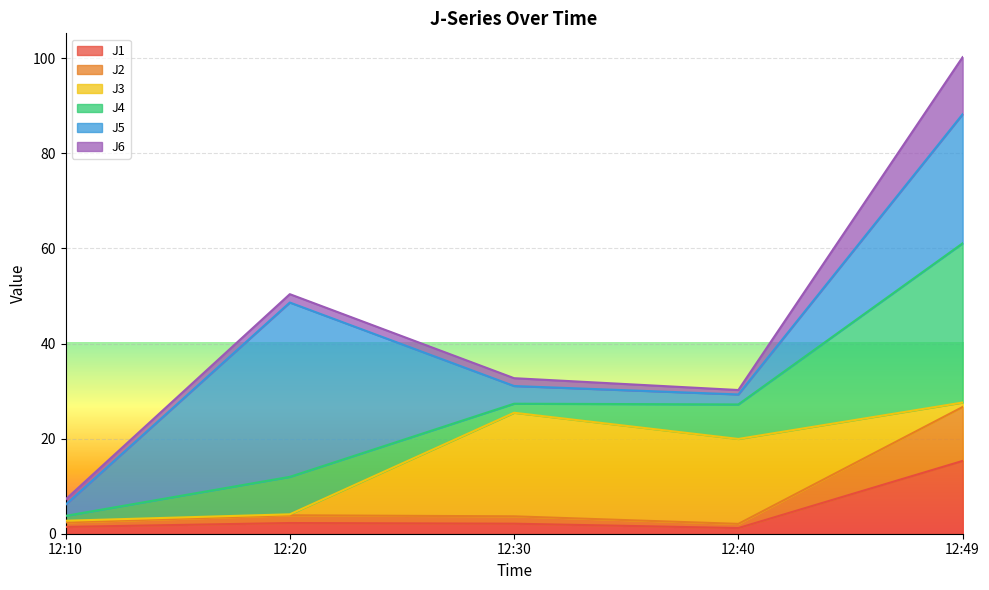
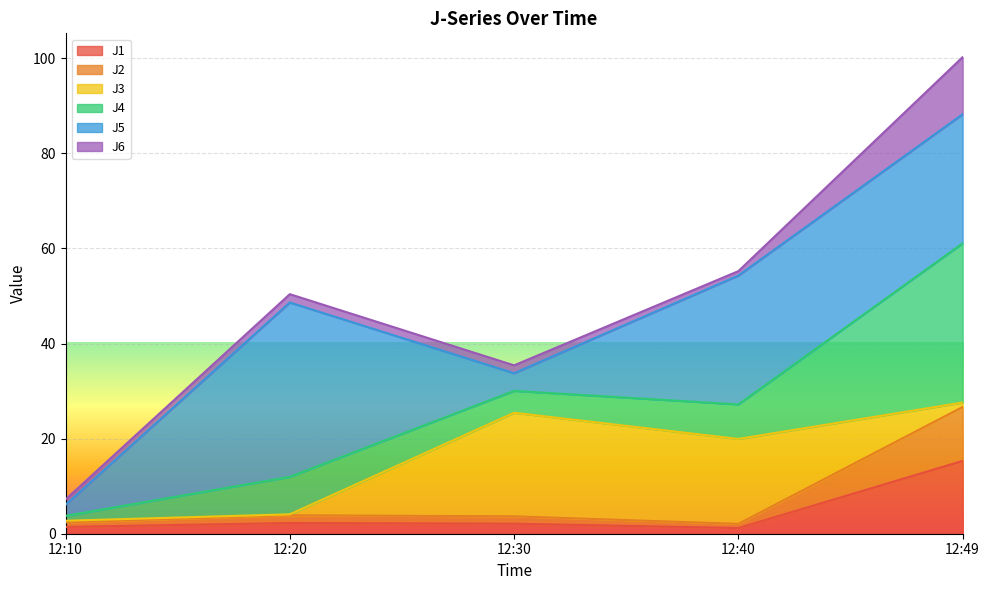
J4, 12:30: 2 -> 5
J5, 12:40: 2 -> 27
